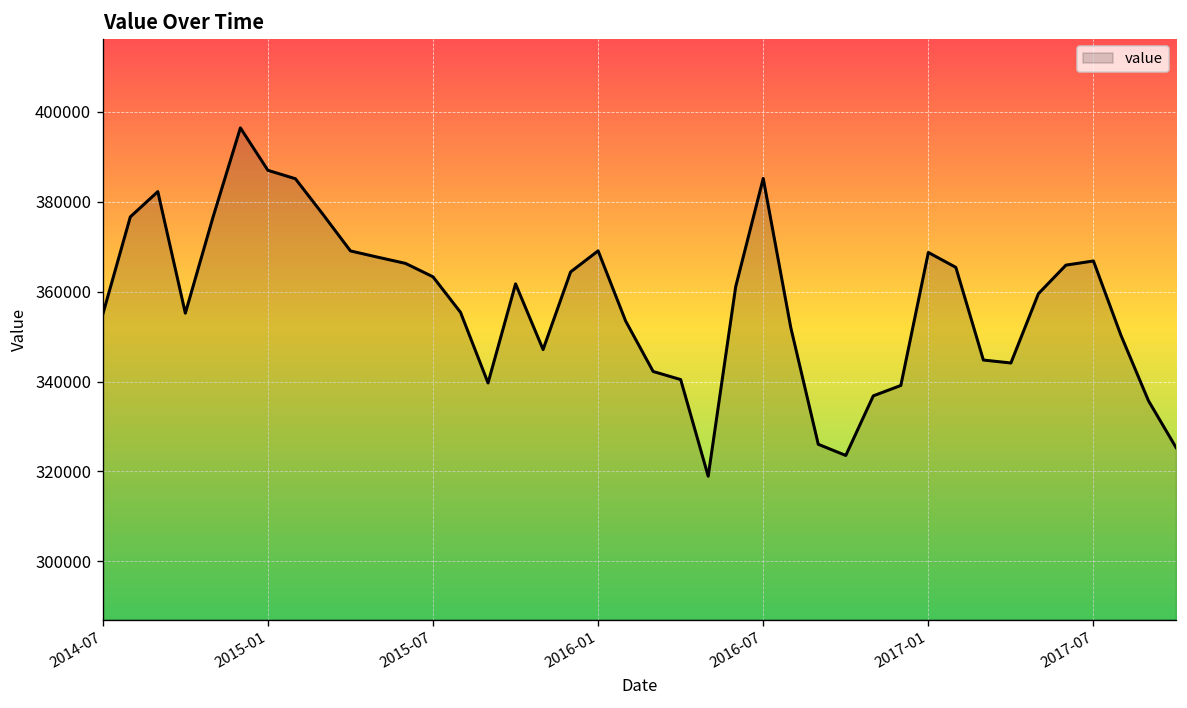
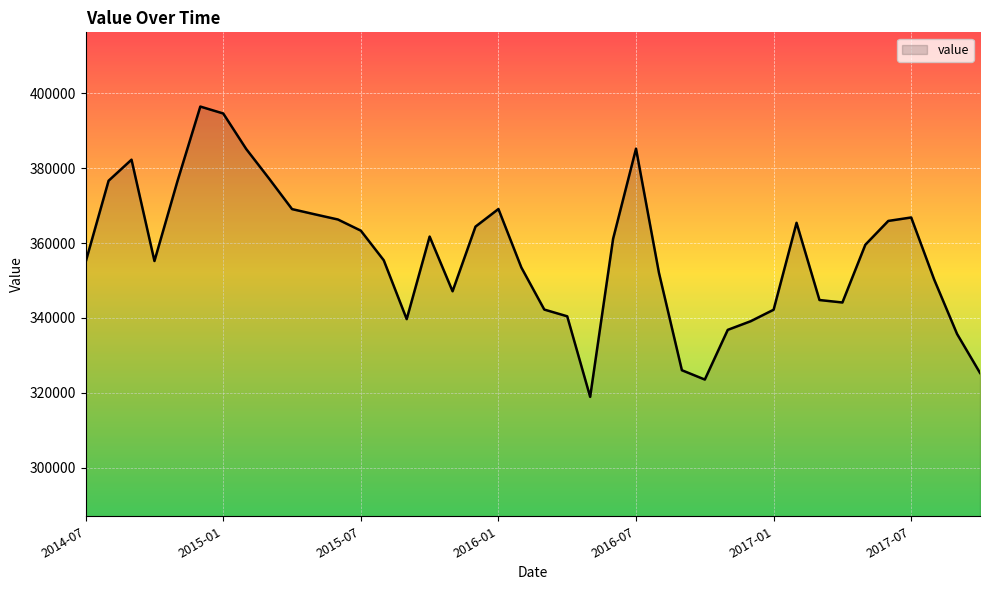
2015-01: 387000 -> 395000
2017-01: 369000 -> 342000
